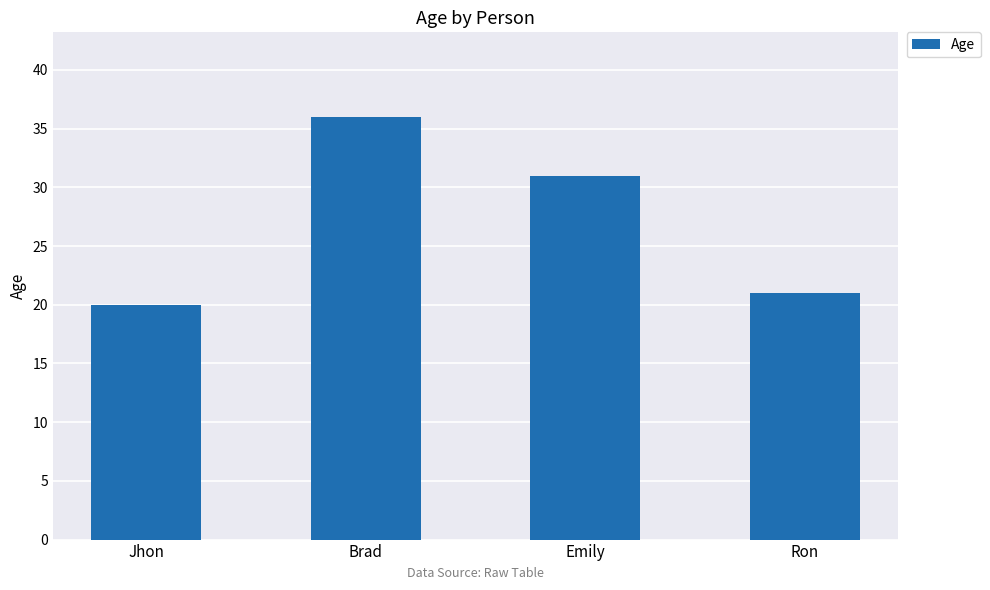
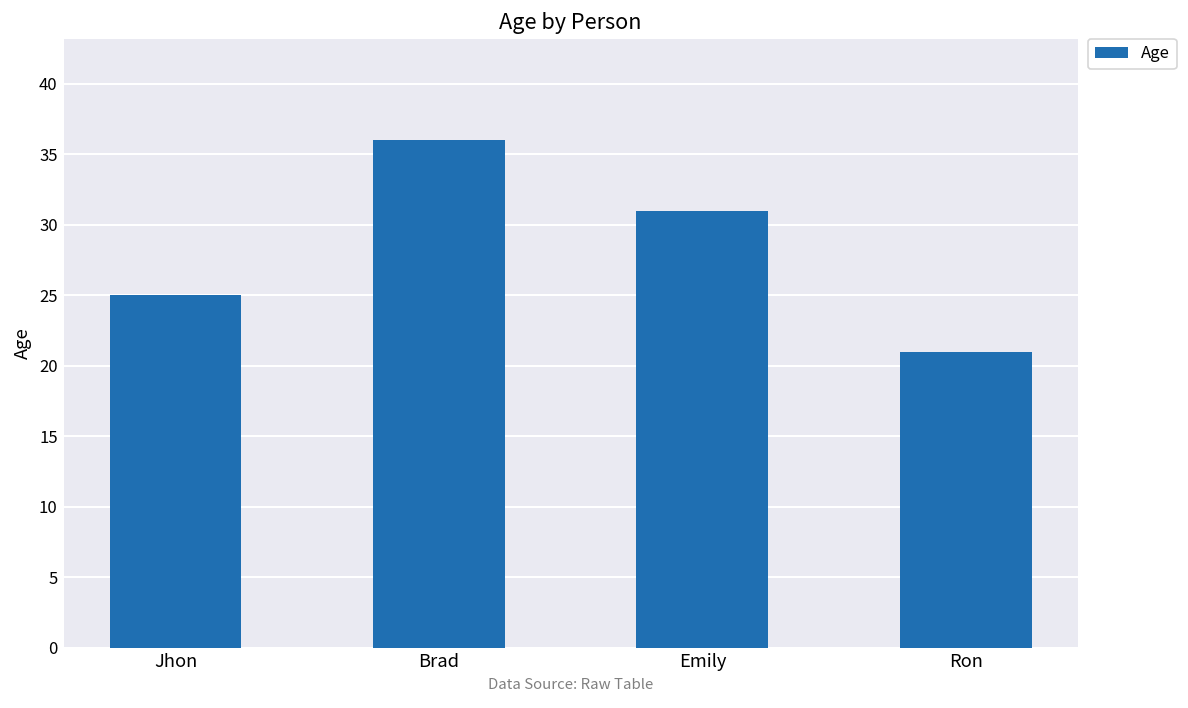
Jhon: 20 -> 25
